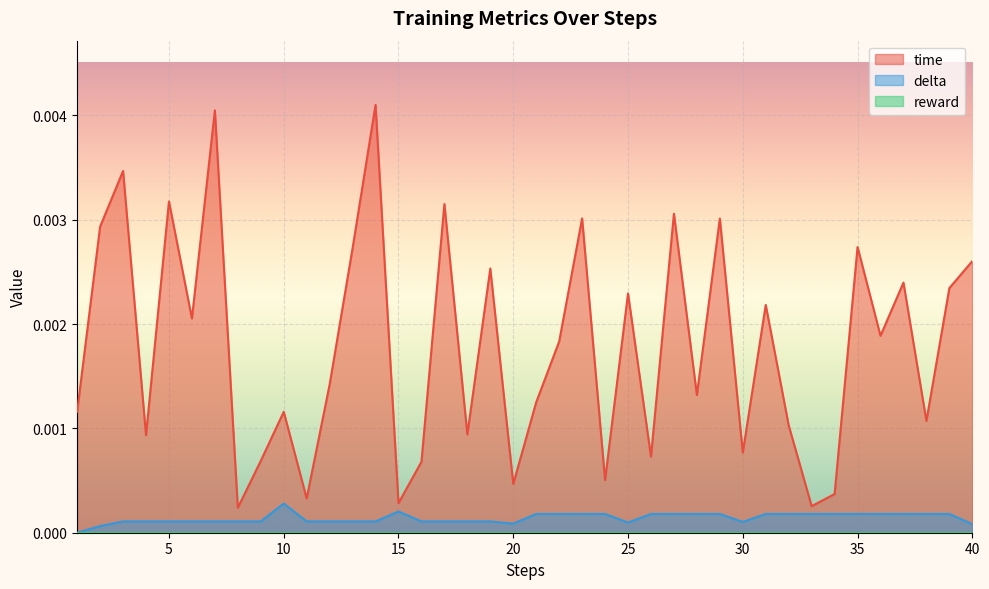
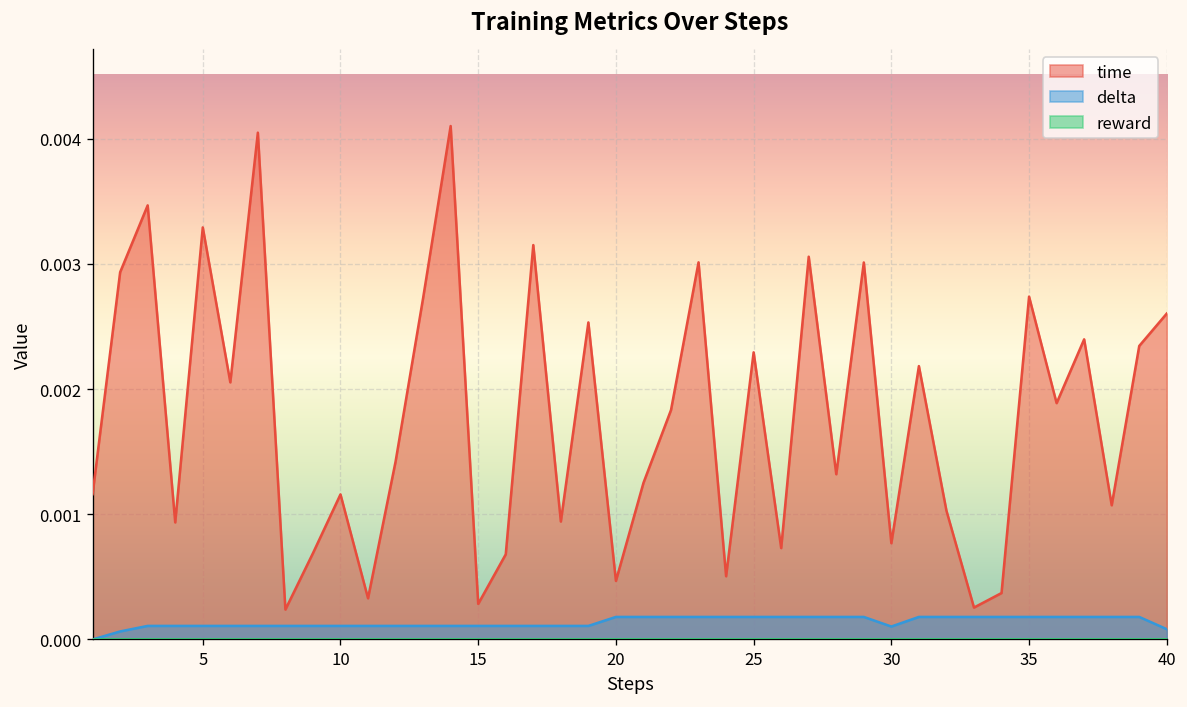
time, 5: 0.00318 -> 0.00329
delta, 10: 0.00028 -> 0.00011
delta, 15: 0.00020 -> 0.00011
delta, 20: 0.00009 -> 0.00018
delta, 25: 0.00010 -> 0.00018
